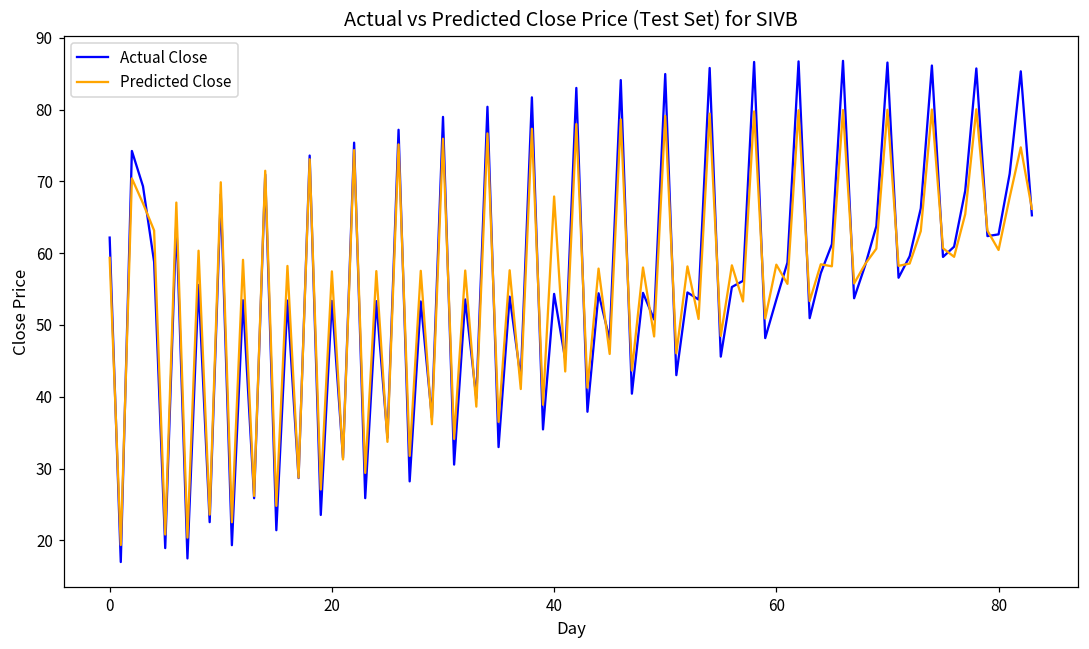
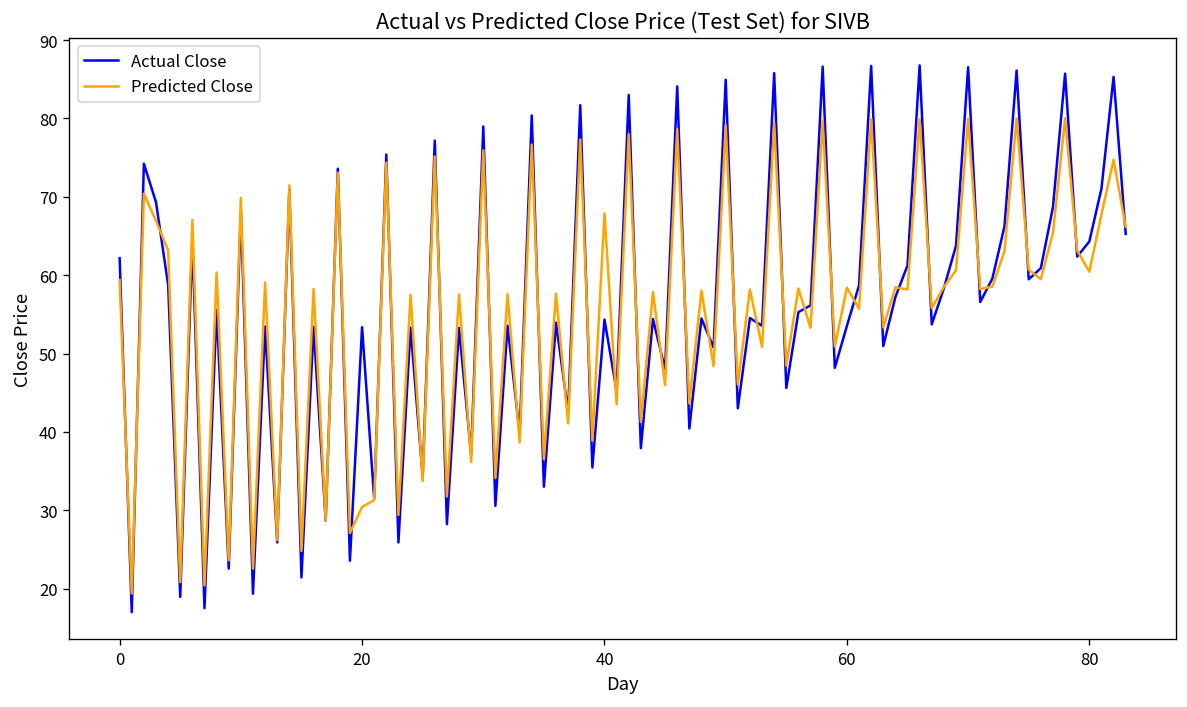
Predicted Close, 20: 57 -> 30
Actual Close, 80: 63 -> 64
